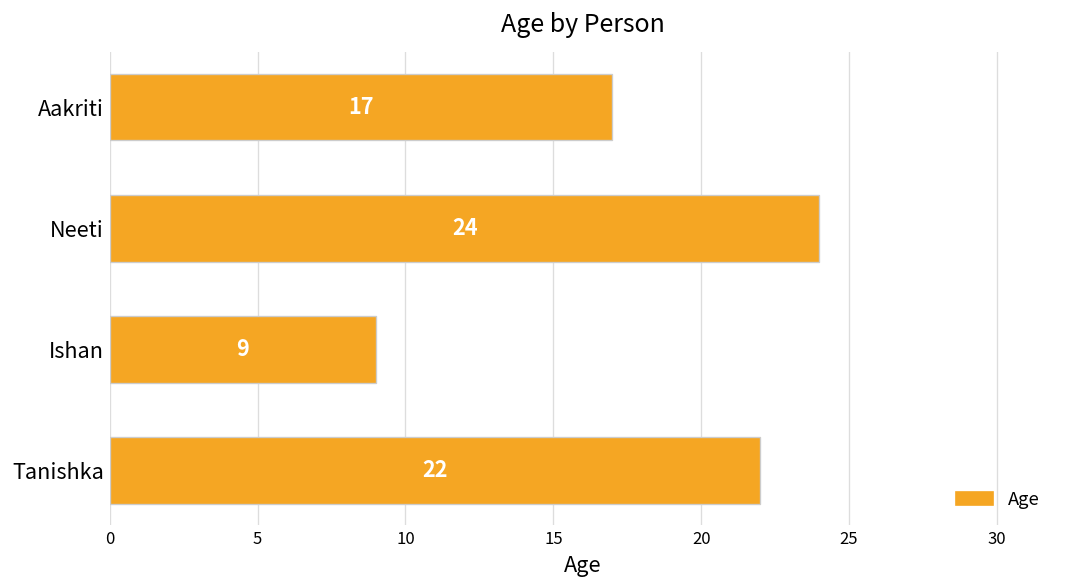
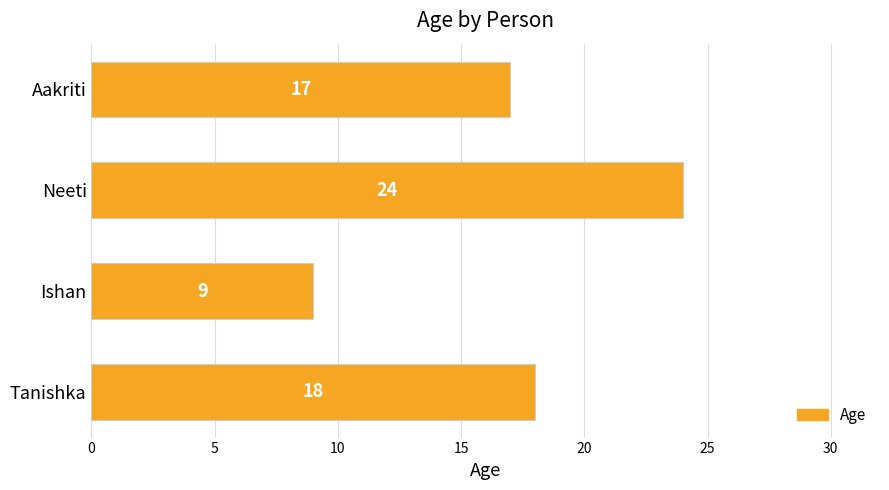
Tanishka: 22 -> 18
